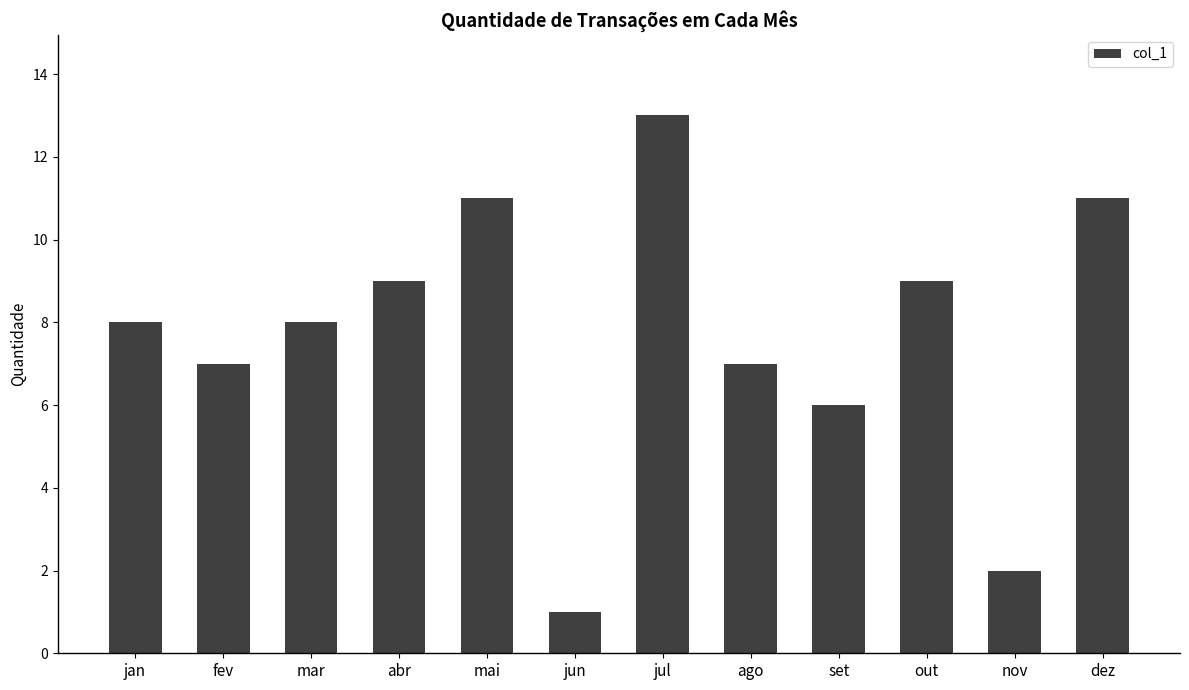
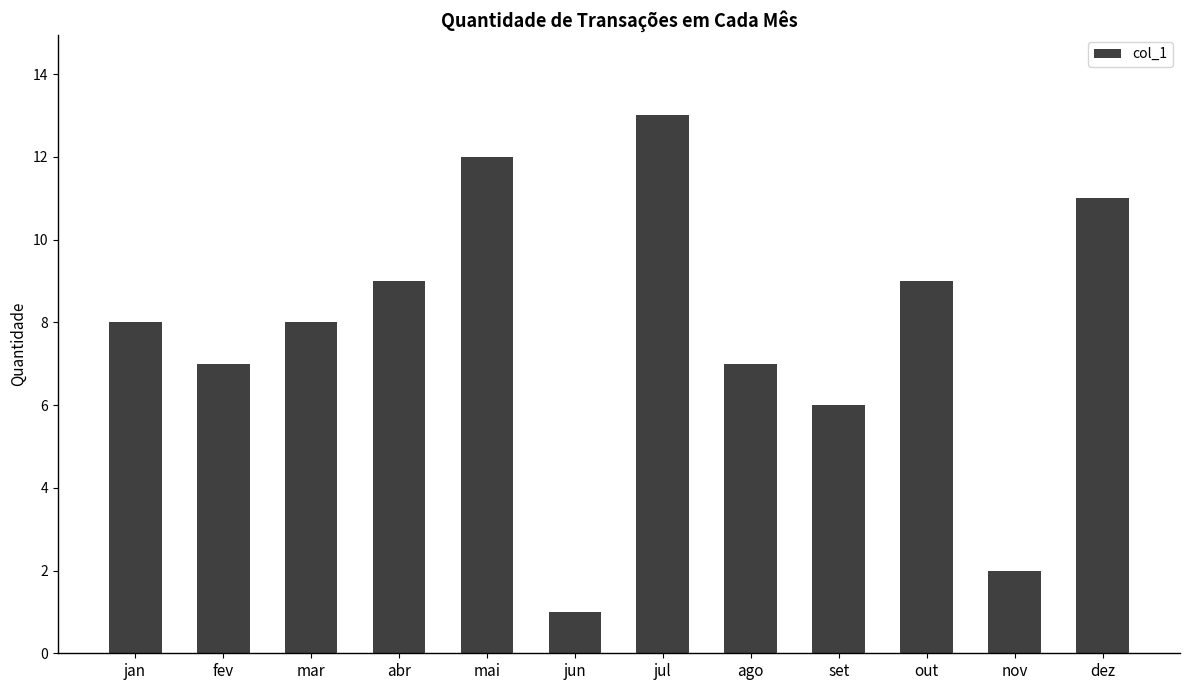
mai: 11 -> 12
